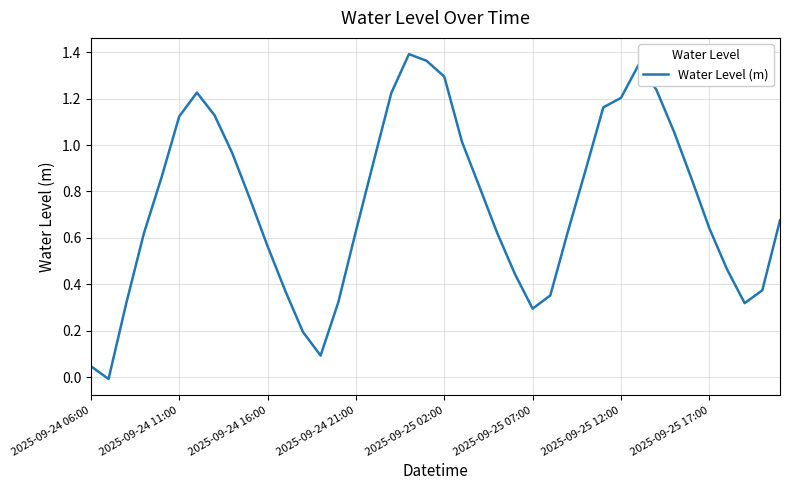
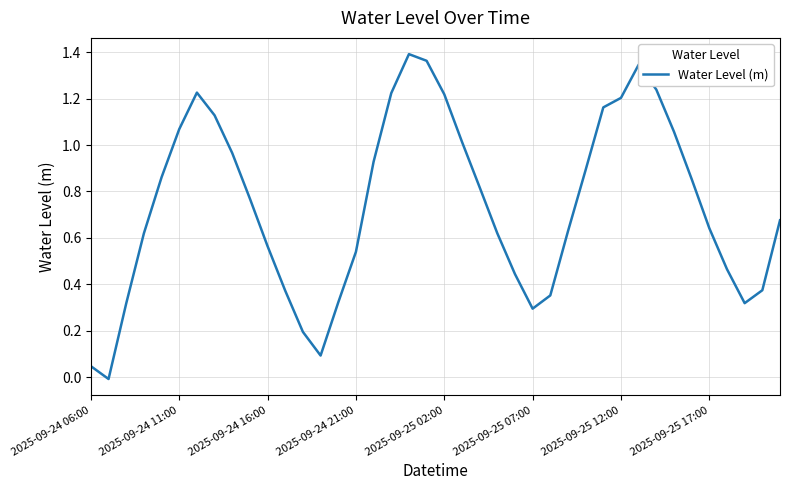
2025-09-24 11:00: 1.12 -> 1.07
2025-09-24 21:00: 0.63 -> 0.54
2025-09-25 02:00: 1.29 -> 1.22
